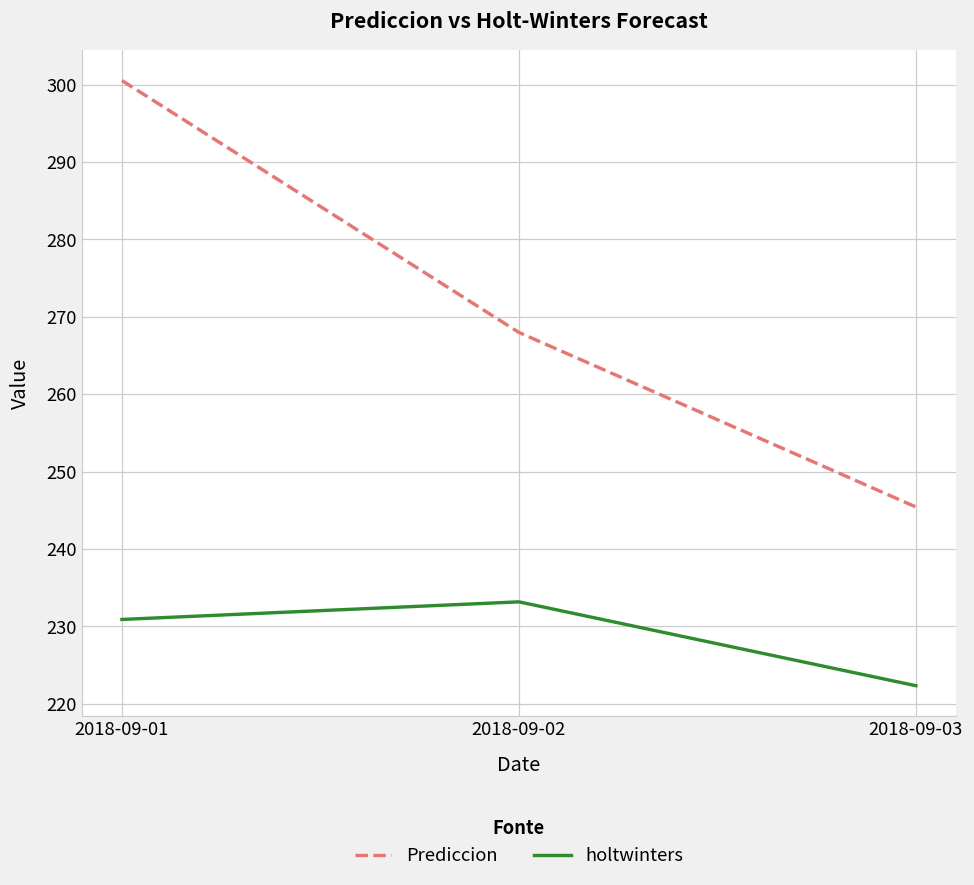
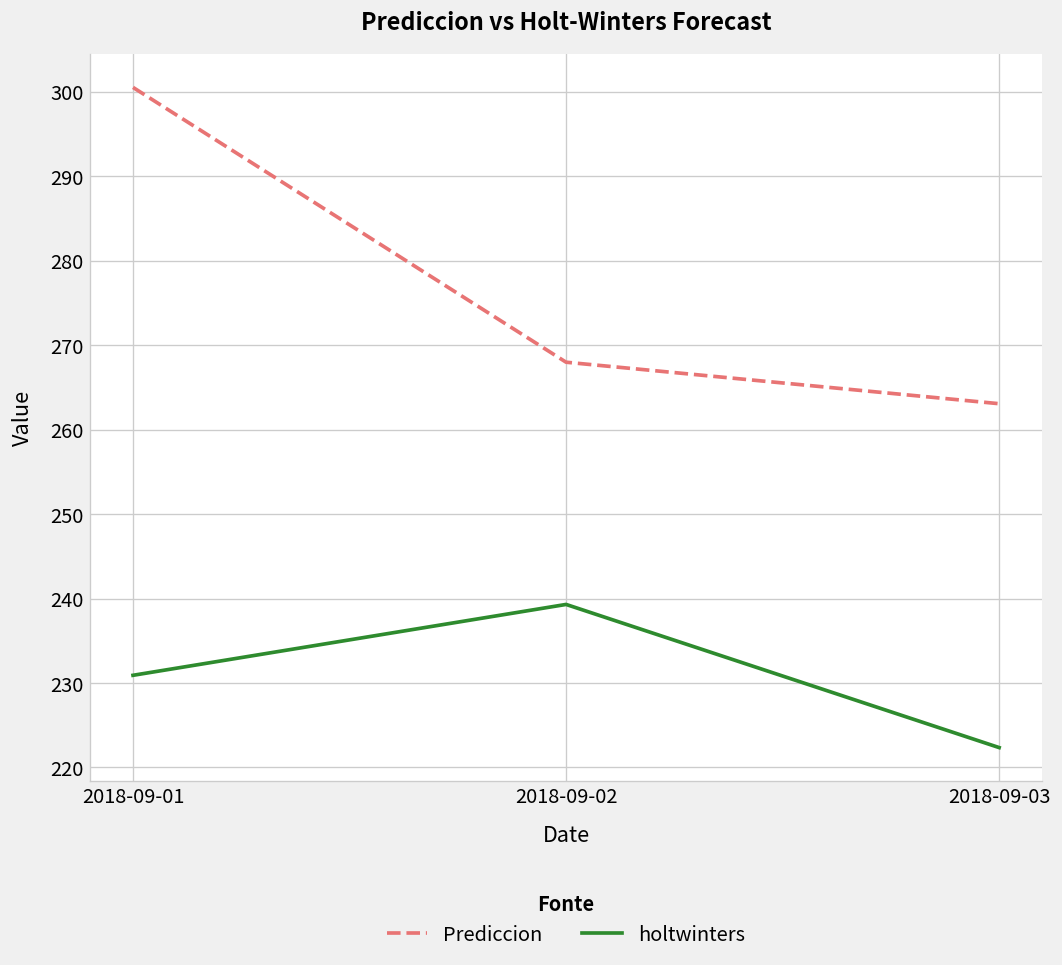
holtwinters, 2018-09-02: 233 -> 239
Prediccion, 2018-09-03: 245 -> 263
